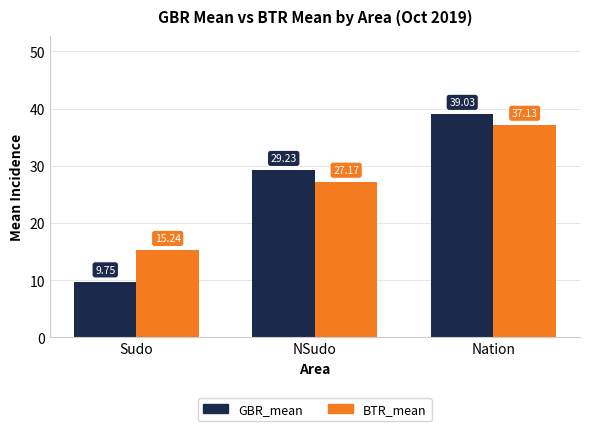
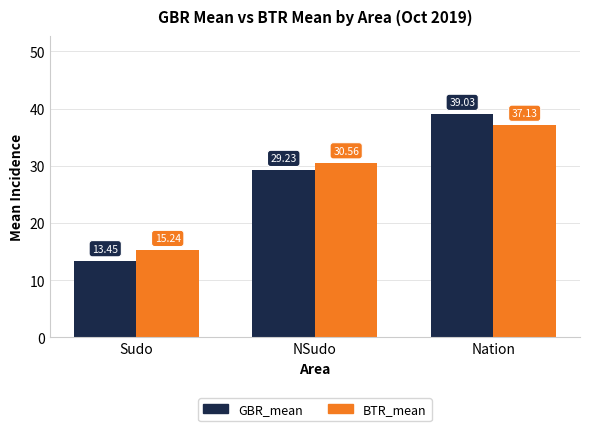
GBR_mean, Sudo: 9.75 -> 13.45
BTR_mean, NSudo: 27.17 -> 30.56
